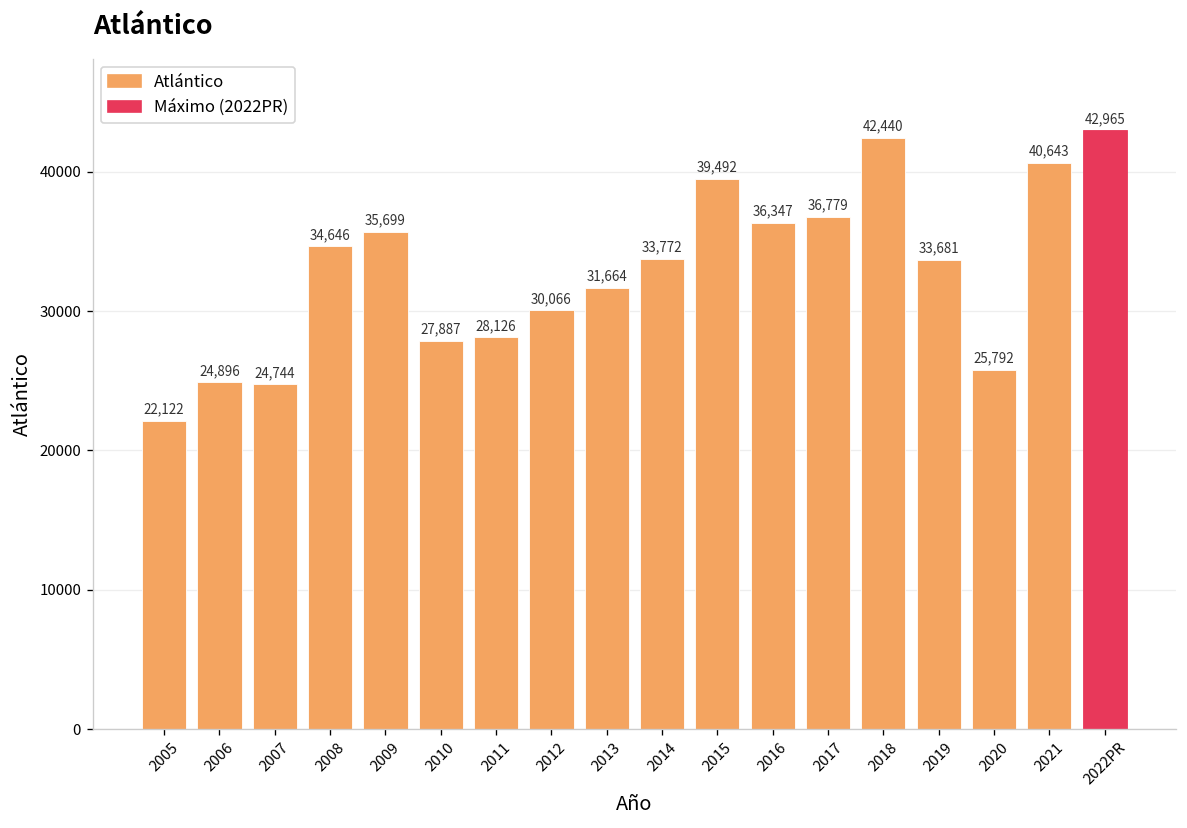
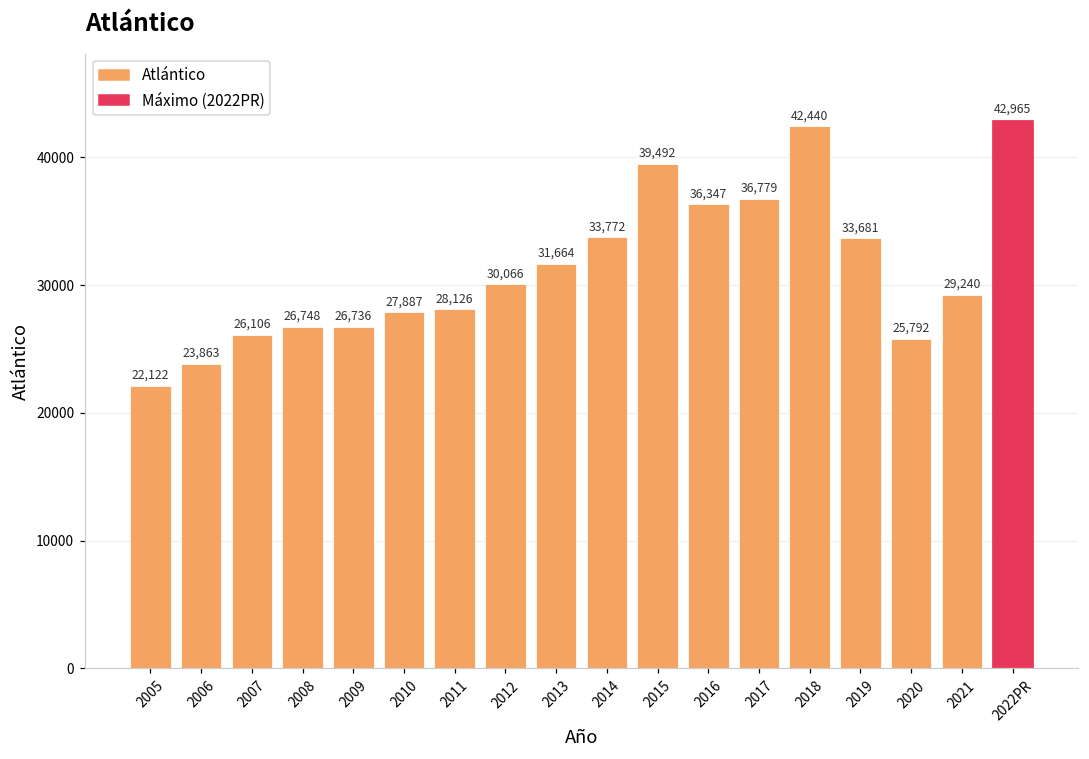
2006: 24,896 -> 23,863
2007: 24,744 -> 26,106
2008: 34,646 -> 26,748
2009: 35,699 -> 26,736
2021: 40,643 -> 29,240
